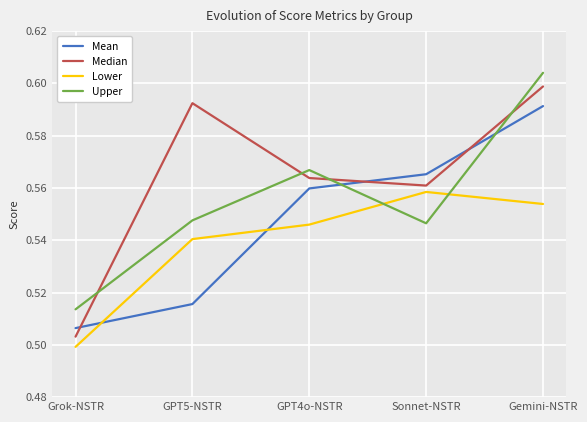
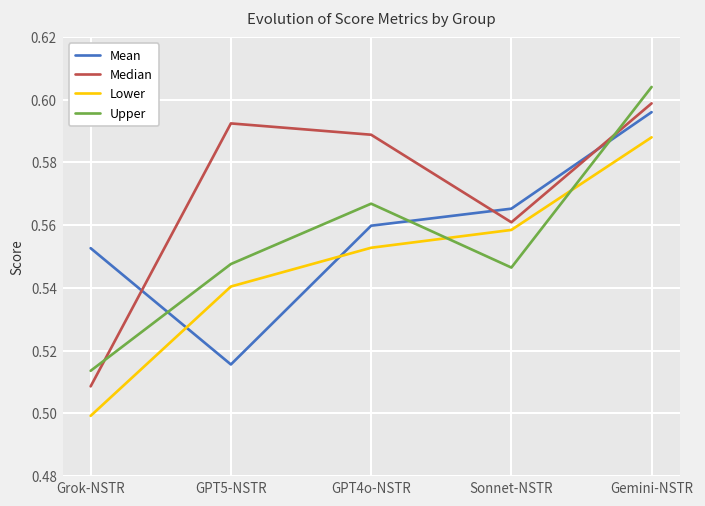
Mean, Grok-NSTR: 0.506 -> 0.553
Median, Grok-NSTR: 0.503 -> 0.509
Median, GPT4o-NSTR: 0.564 -> 0.589
Lower, GPT4o-NSTR: 0.546 -> 0.553
Mean, Gemini-NSTR: 0.591 -> 0.596
Lower, Gemini-NSTR: 0.554 -> 0.588
